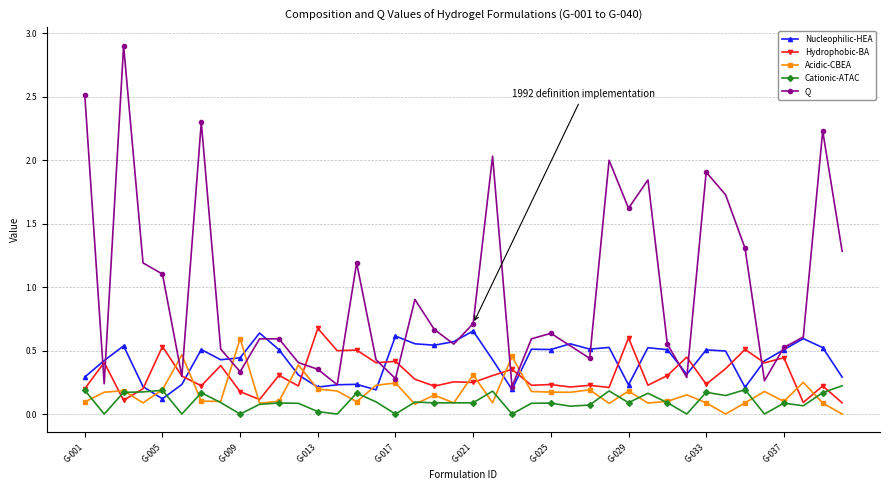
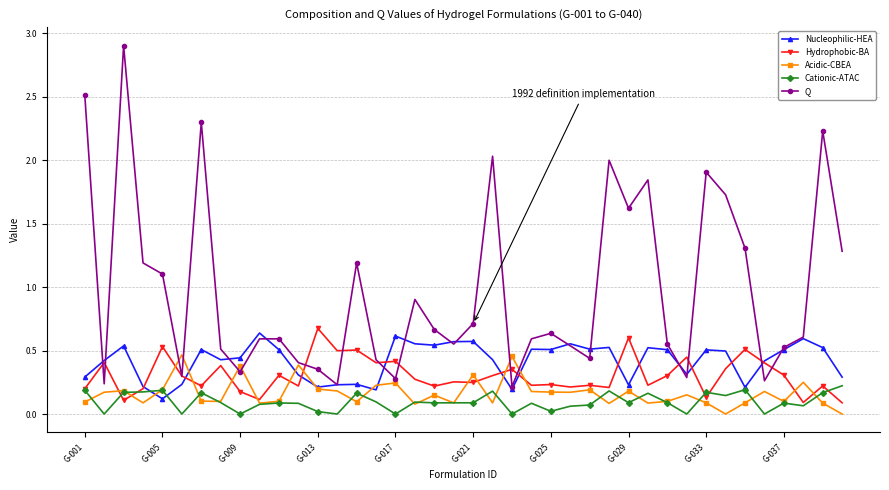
Acidic-CBEA, G-009: 0.59 -> 0.38
Nucleophilic-HEA, G-021: 0.65 -> 0.57
Cationic-ATAC, G-025: 0.09 -> 0.02
Hydrophobic-BA, G-033: 0.23 -> 0.13
Hydrophobic-BA, G-037: 0.44 -> 0.31
